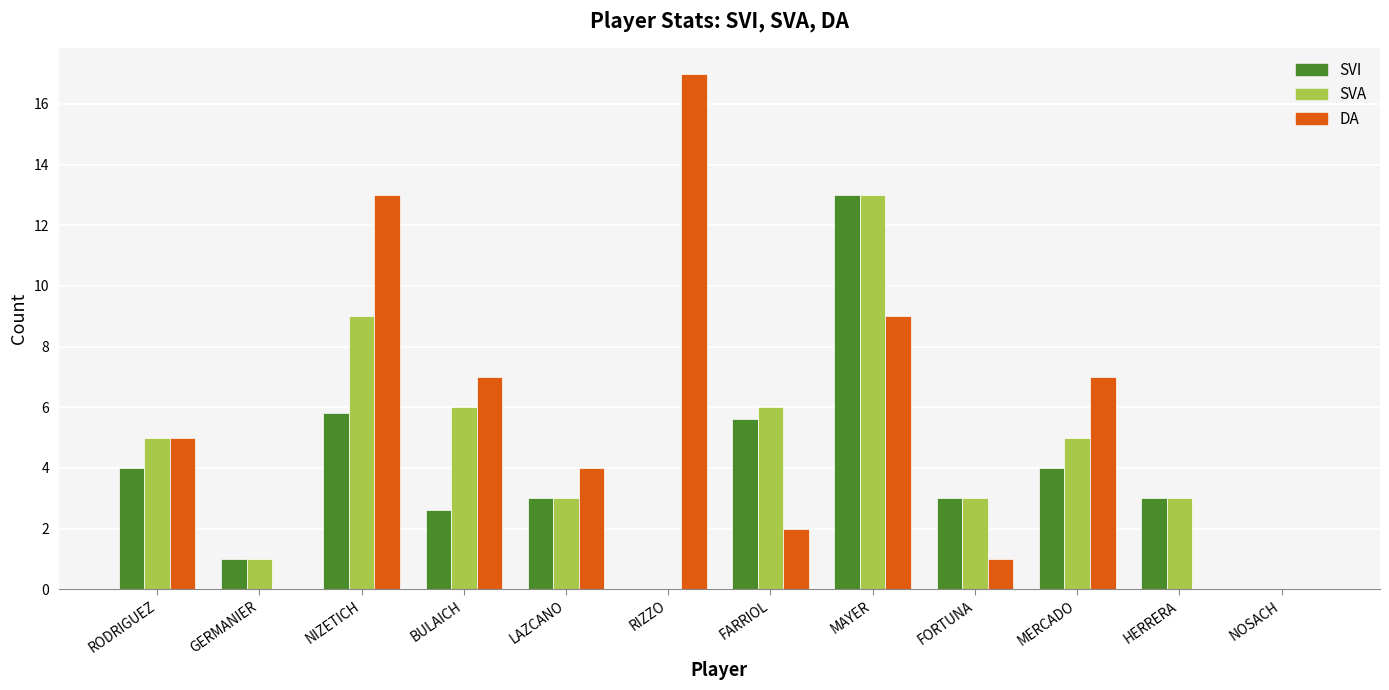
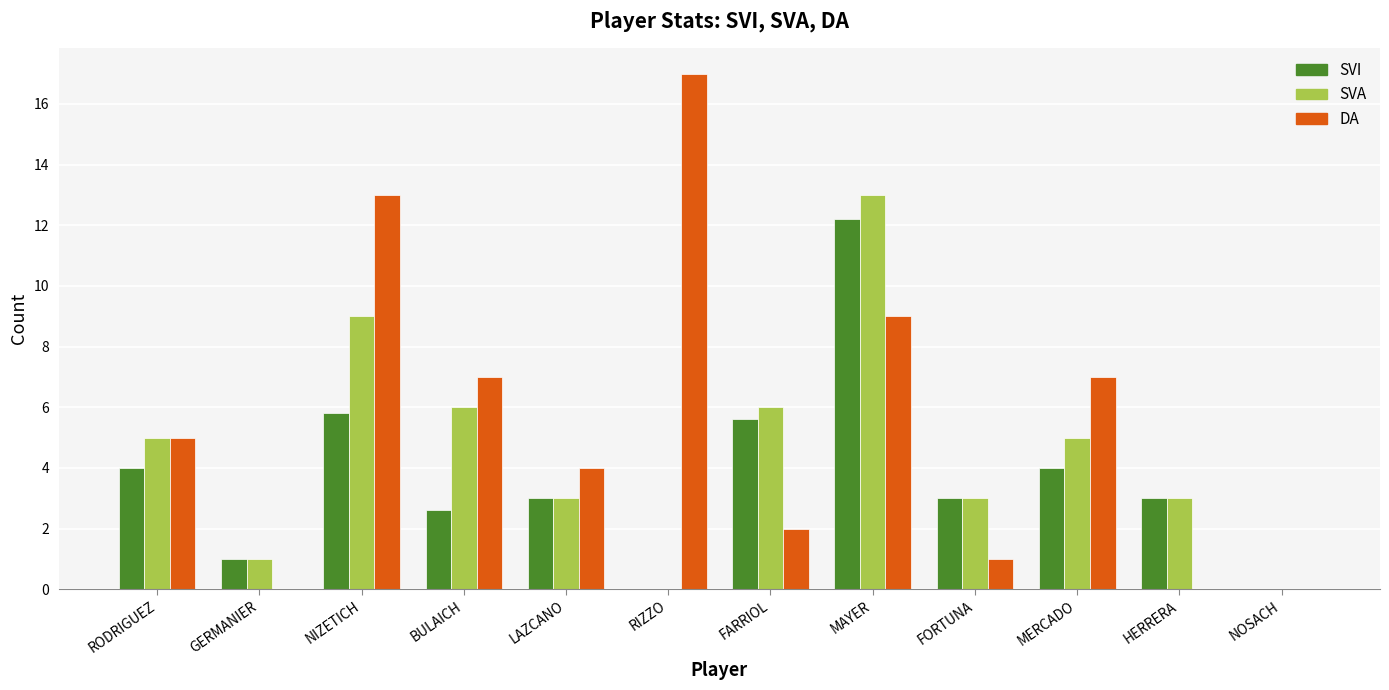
SVI, MAYER: 13.0 -> 12.2
